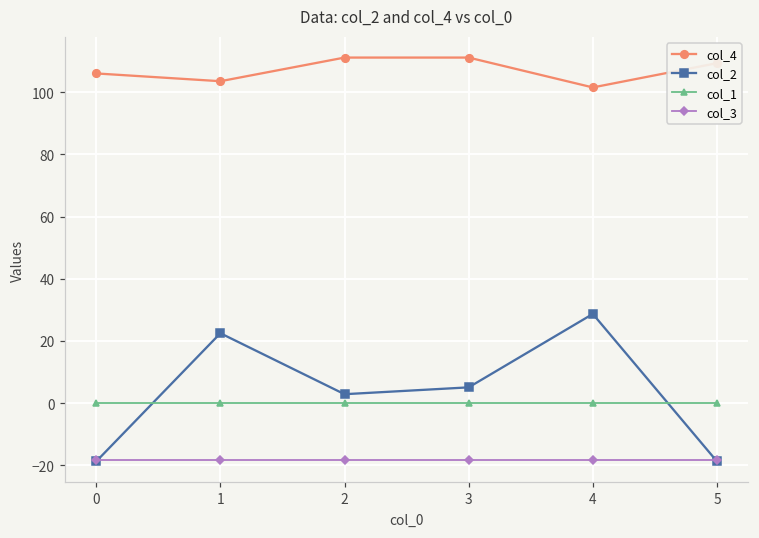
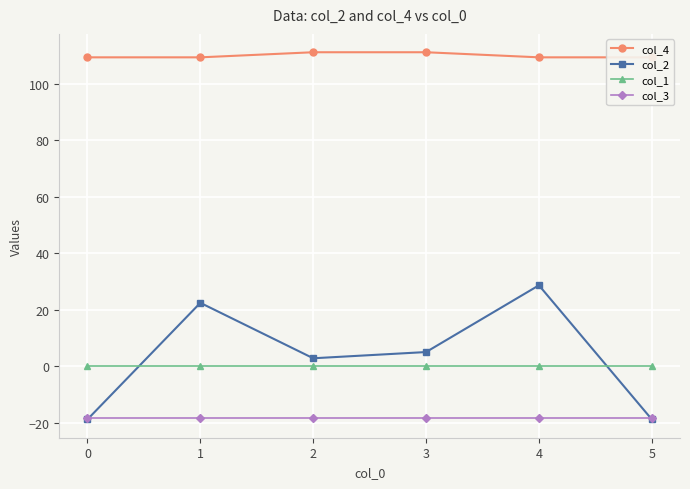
col_4, 0: 106 -> 109
col_4, 1: 104 -> 109
col_4, 4: 102 -> 109
